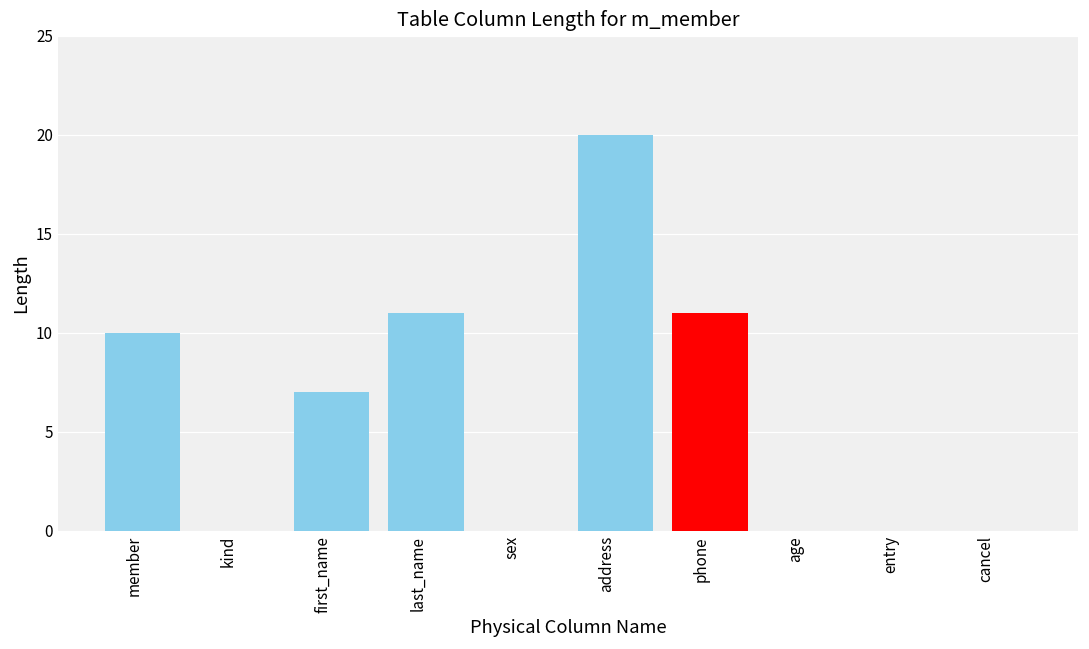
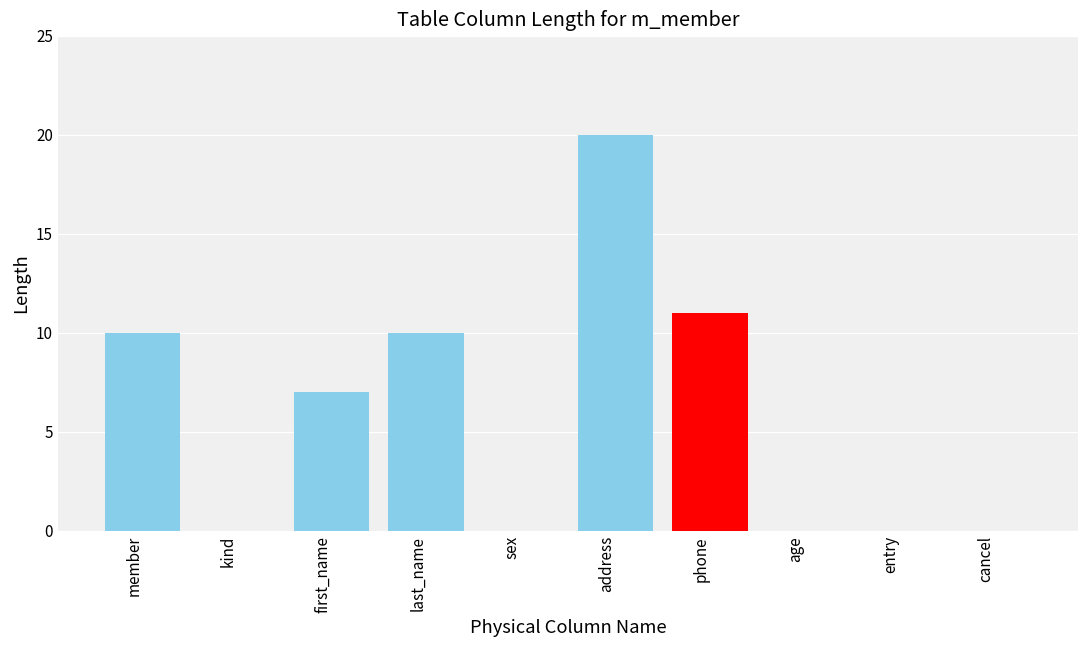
last_name: 11 -> 10
